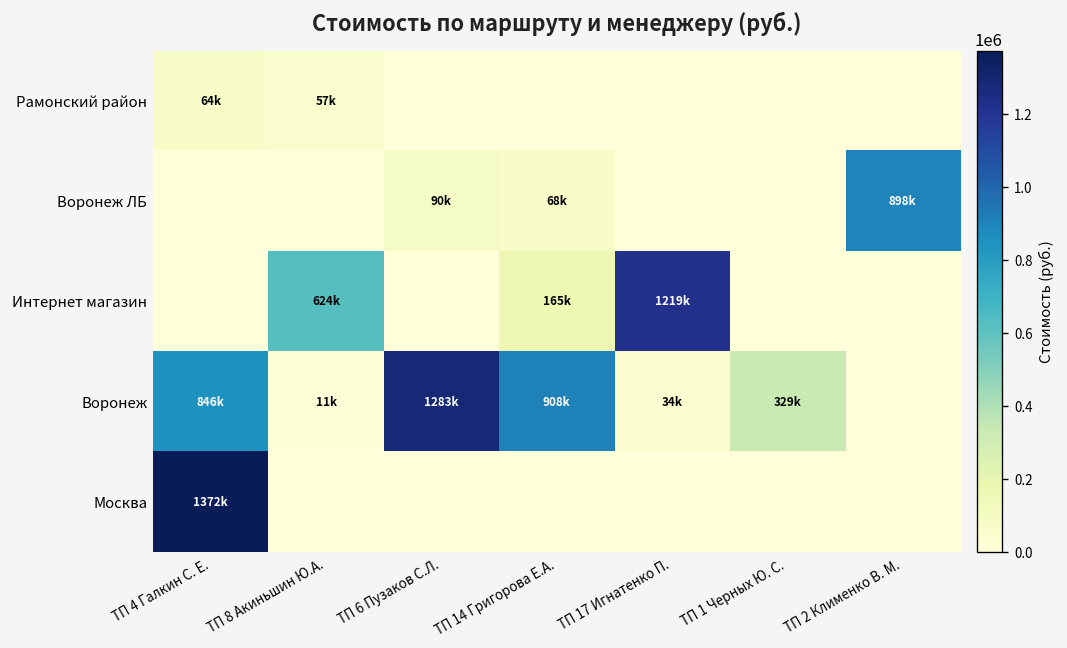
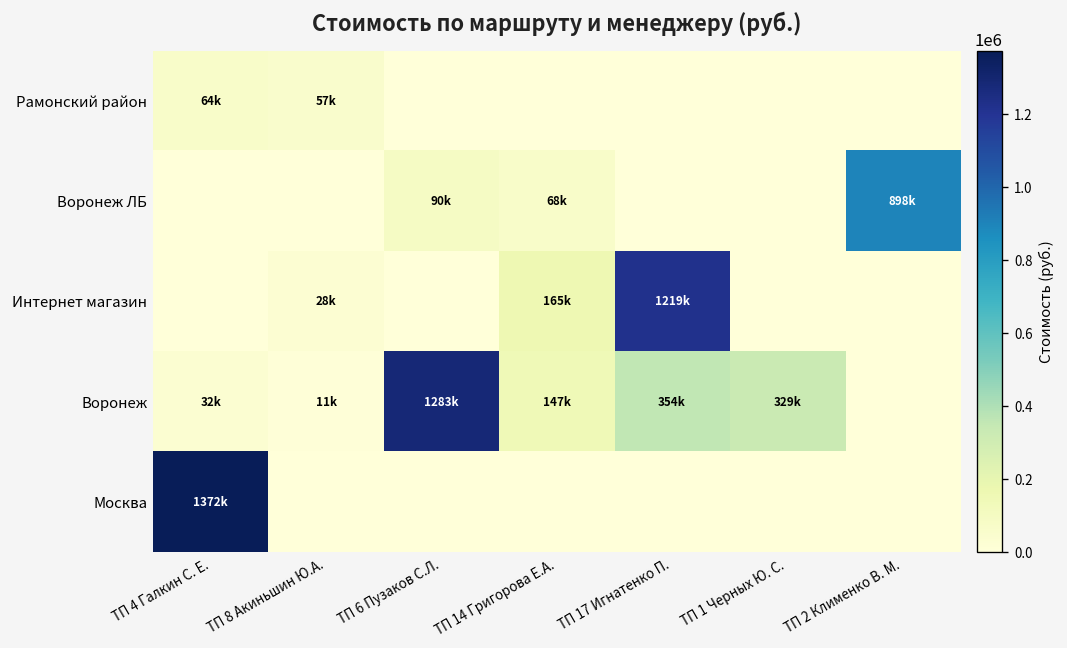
Интернет магазин, ТП 8 Акиньшин Ю.А.: 624k -> 28k
Воронеж, ТП 4 Галкин С. Е.: 846k -> 32k
Воронеж, ТП 14 Григорова Е.А.: 908k -> 147k
Воронеж, ТП 17 Игнатенко П.: 34k -> 354k
